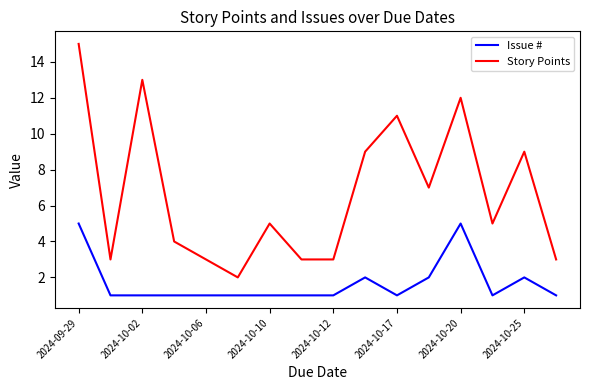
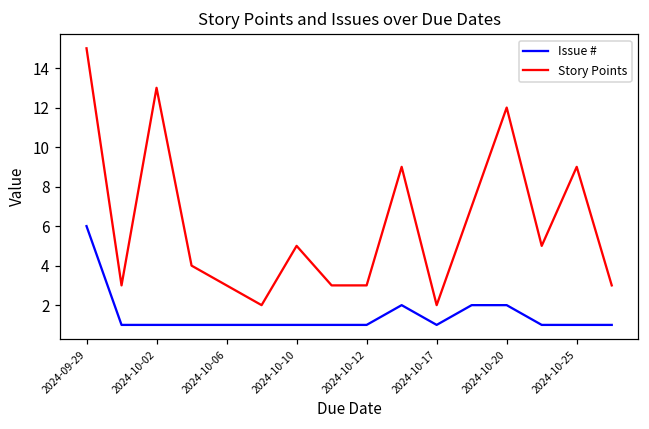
Issue #, 2024-09-29: 5 -> 6
Story Points, 2024-10-17: 11 -> 2
Issue #, 2024-10-20: 5 -> 2
Issue #, 2024-10-25: 2 -> 1
